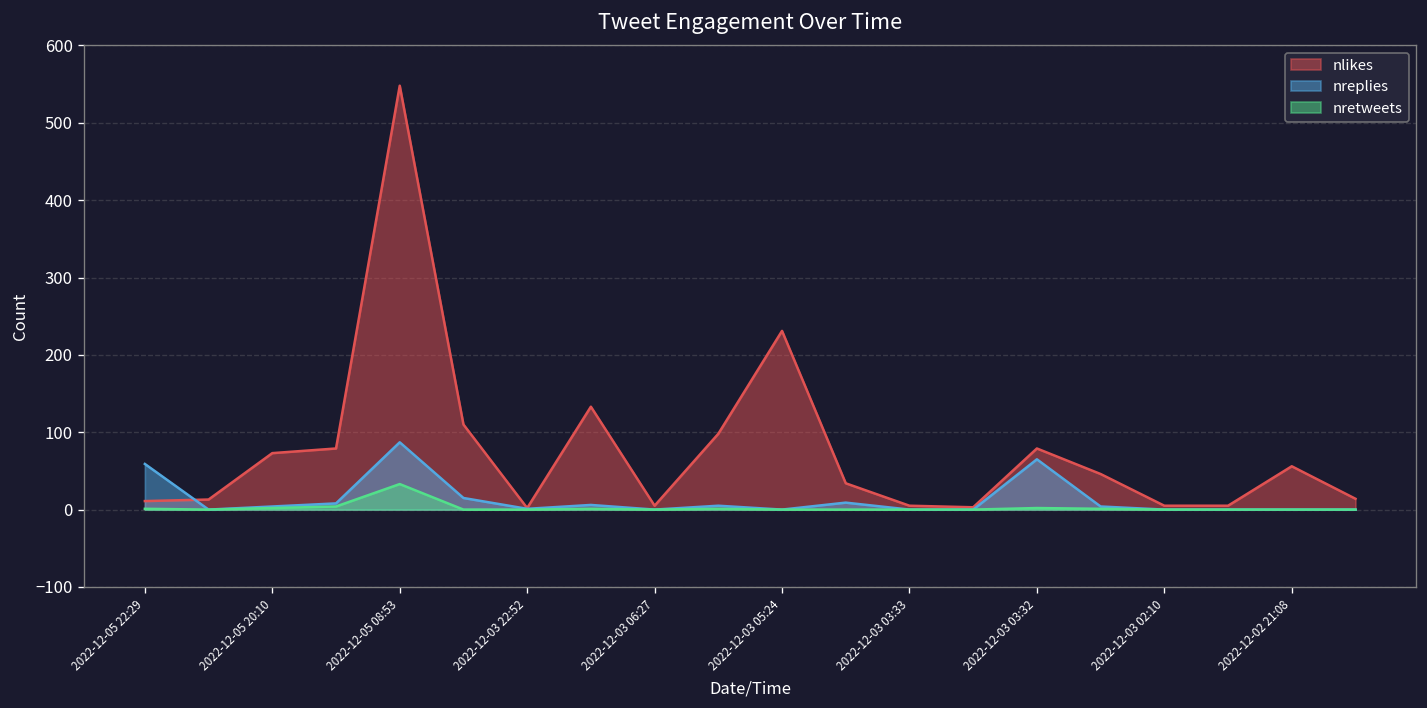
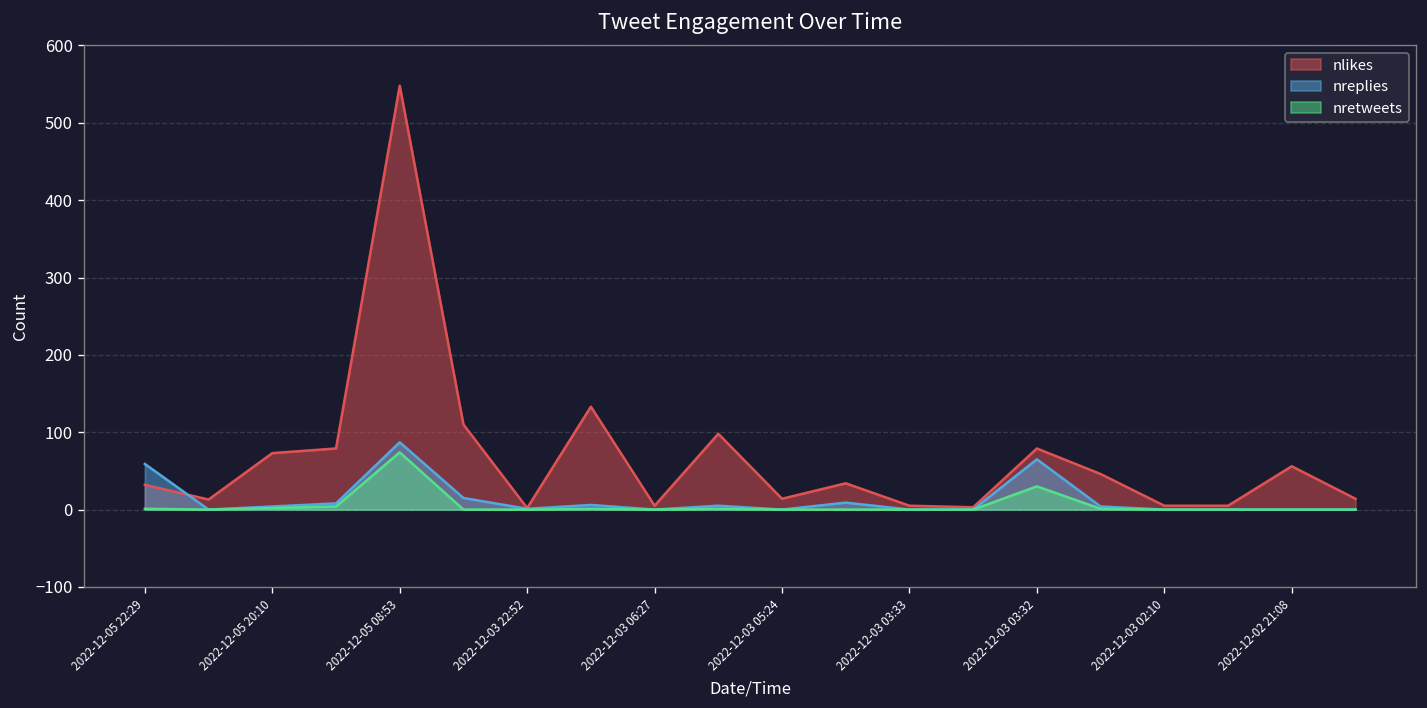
nlikes, 2022-12-05 22:29: 10 -> 30
nretweets, 2022-12-05 08:53: 30 -> 70
nlikes, 2022-12-03 05:24: 230 -> 10
nretweets, 2022-12-03 03:32: 0 -> 30
